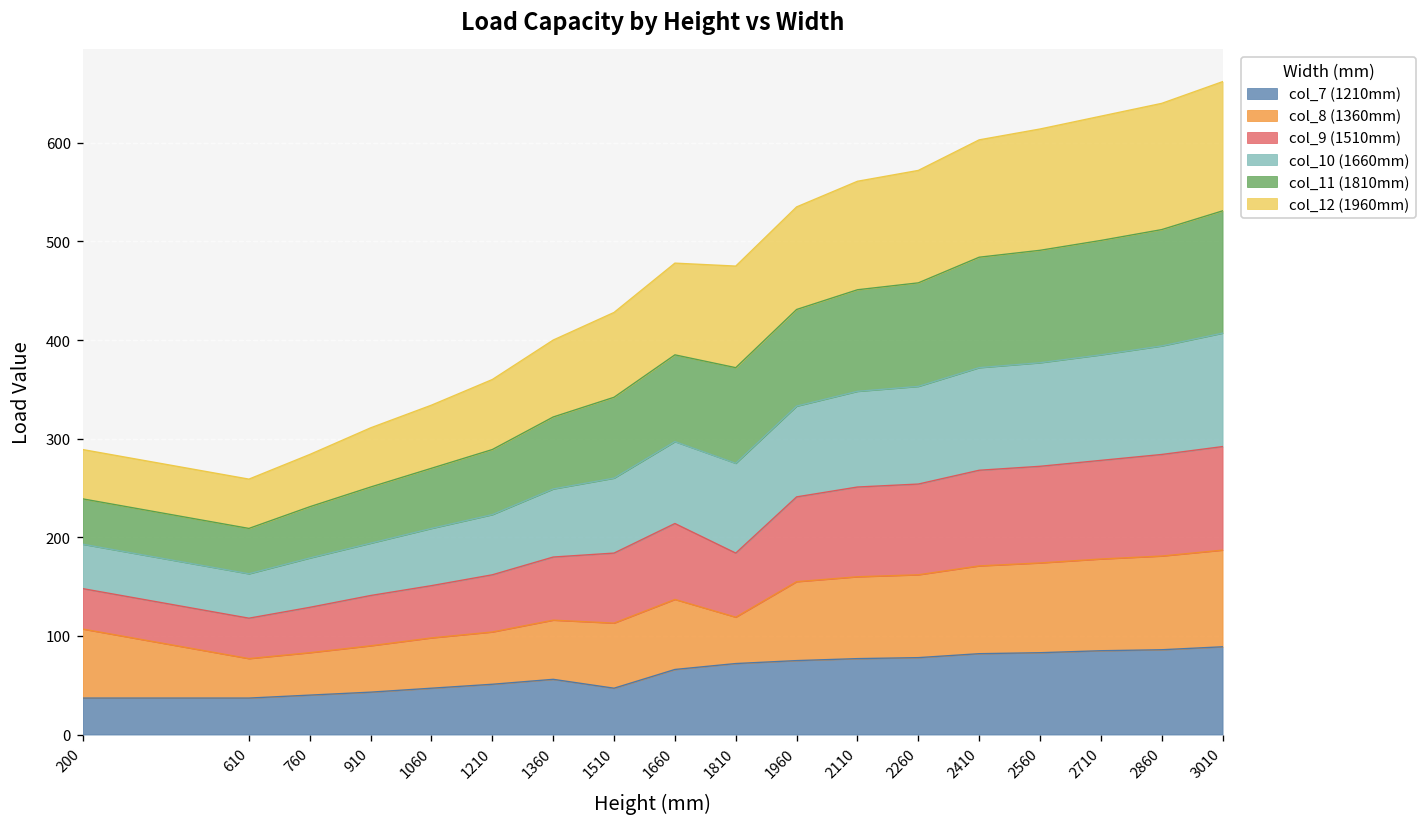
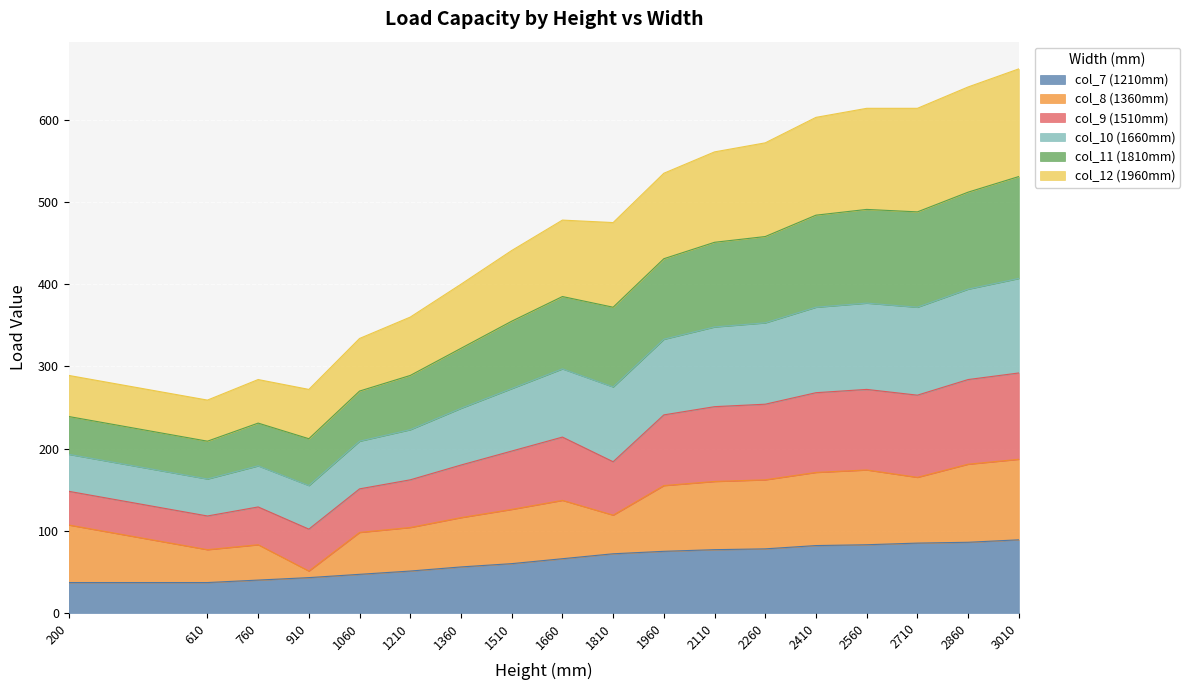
col_8 (1360mm), 910: 50 -> 10
col_7 (1210mm), 1510: 50 -> 60
col_8 (1360mm), 2710: 90 -> 80
